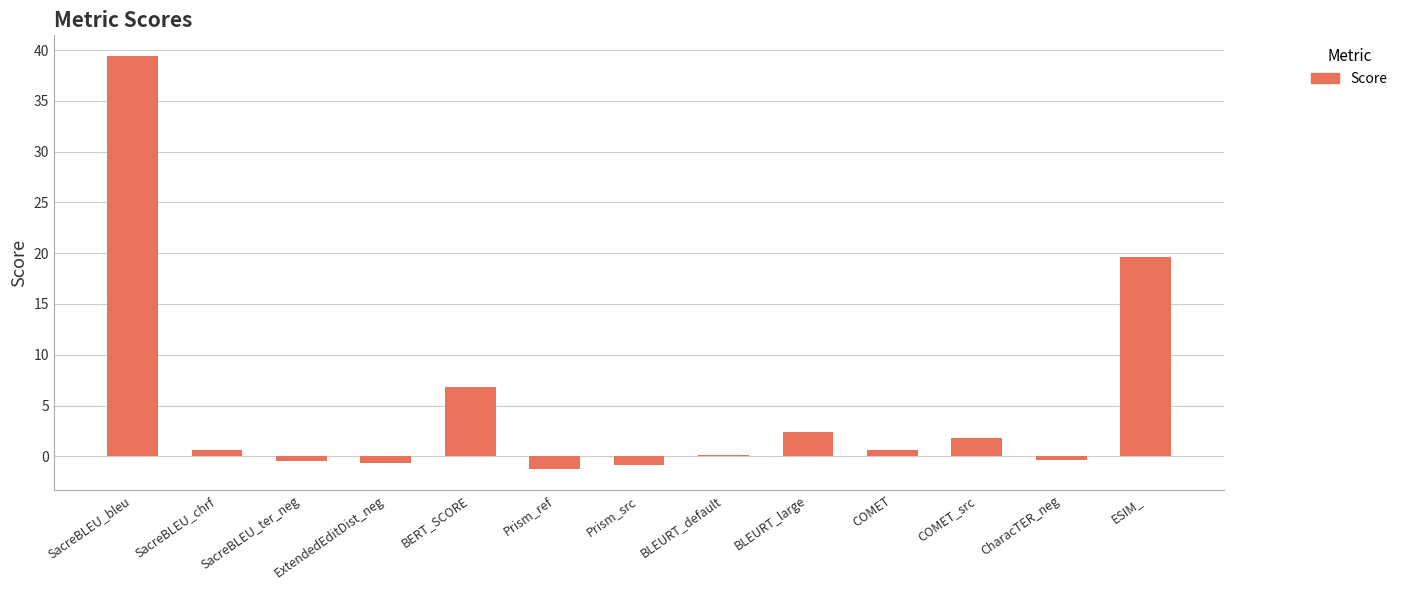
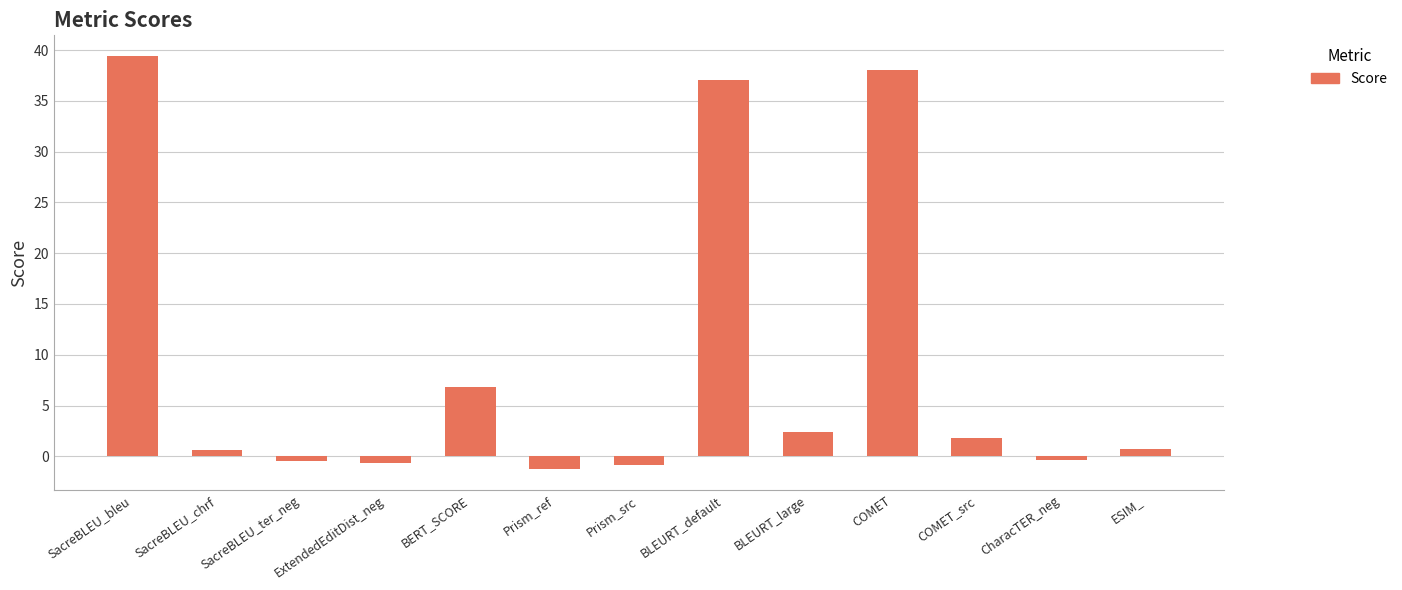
BLEURT_default: 0.1 -> 37.0
COMET: 0.6 -> 38.0
ESIM_: 19.6 -> 0.7
